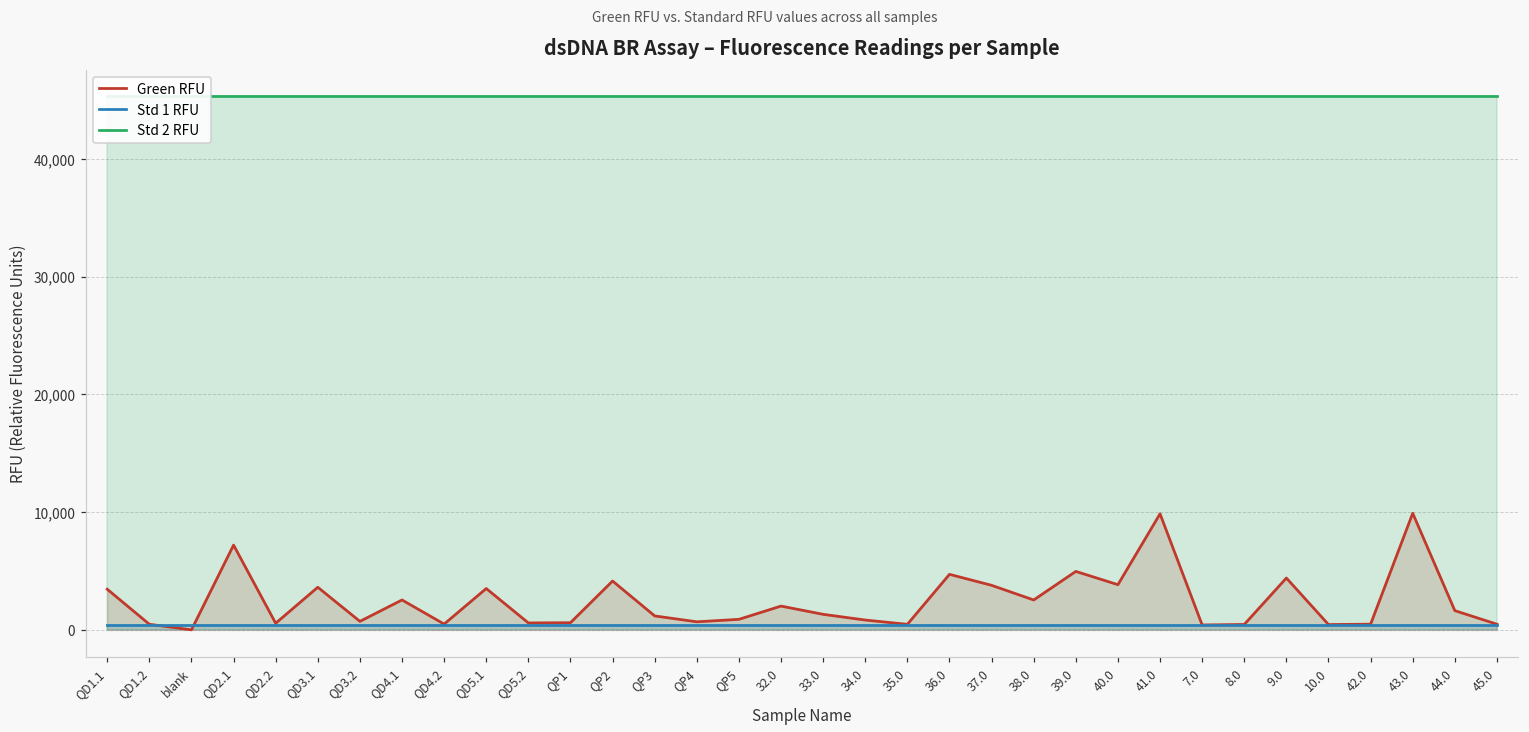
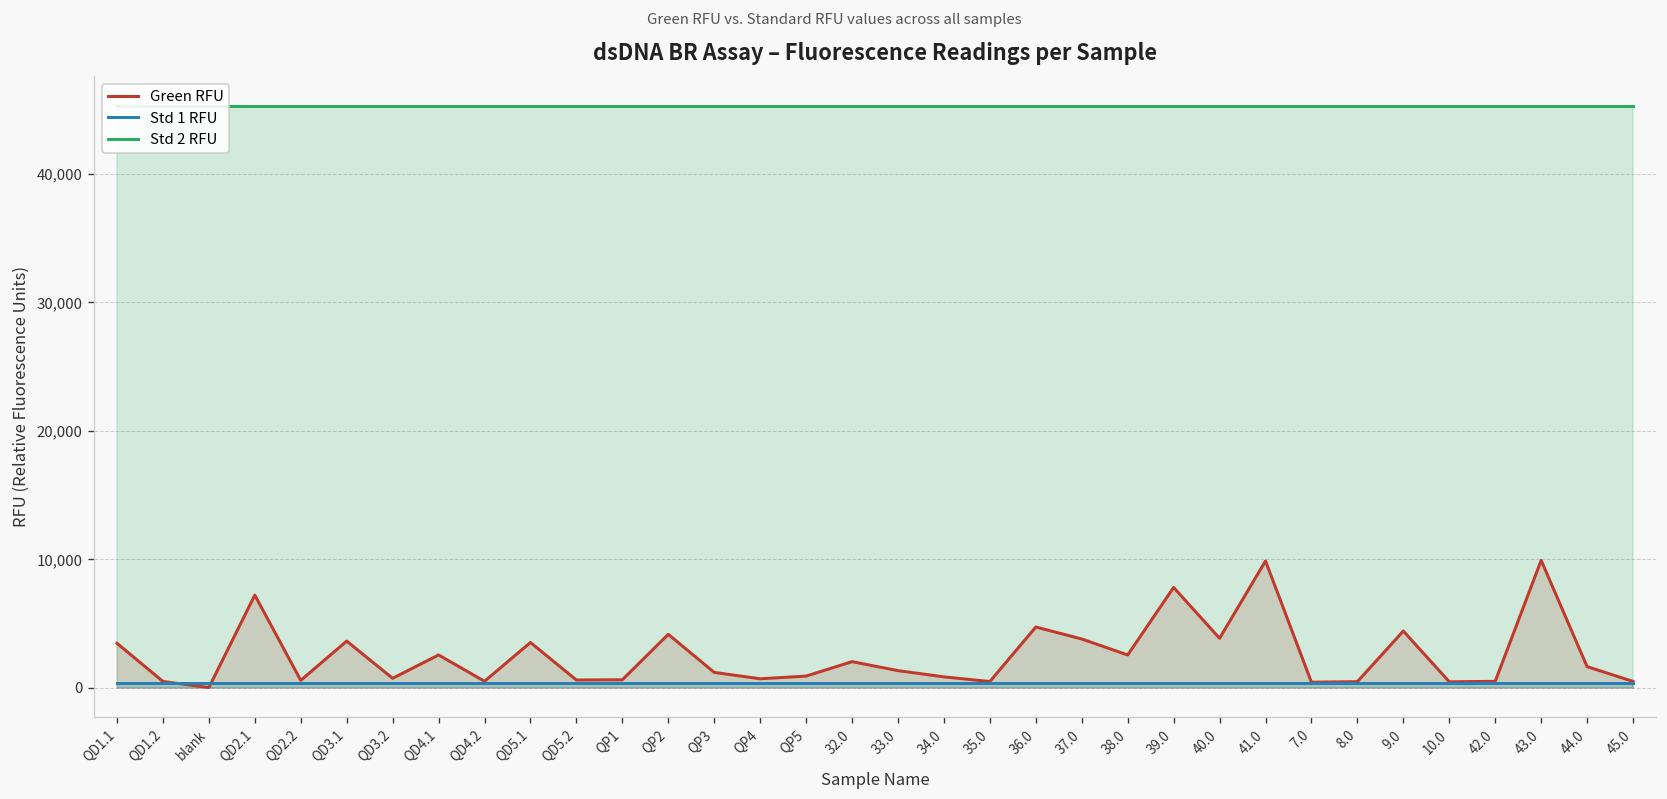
Green RFU, 39.0: 5,000 -> 7,800
